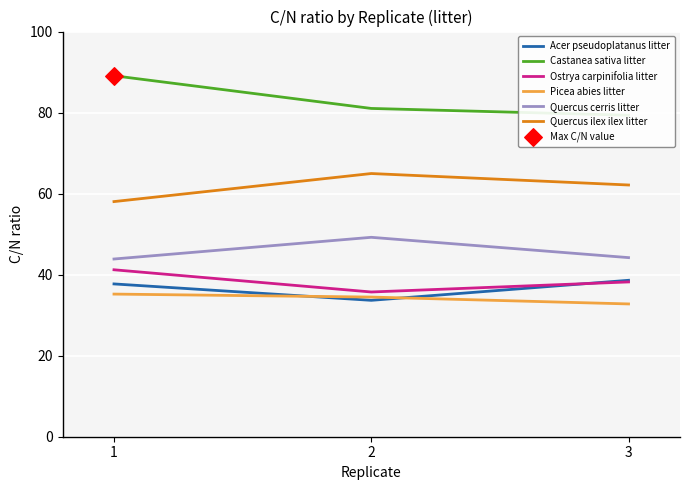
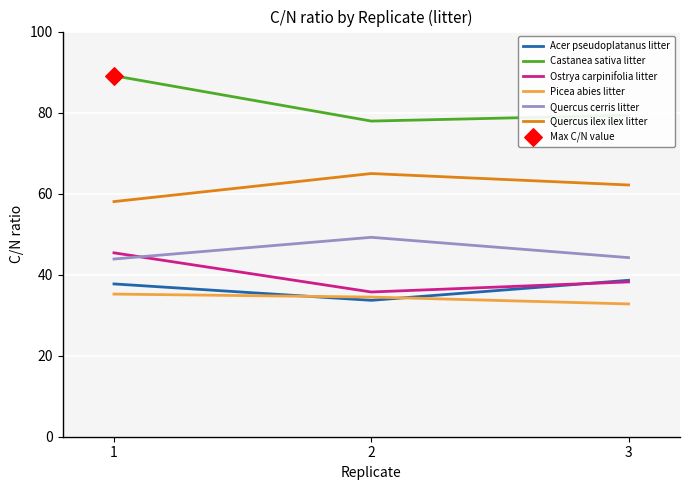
Ostrya carpinifolia litter, 1: 41 -> 45
Castanea sativa litter, 2: 81 -> 78
